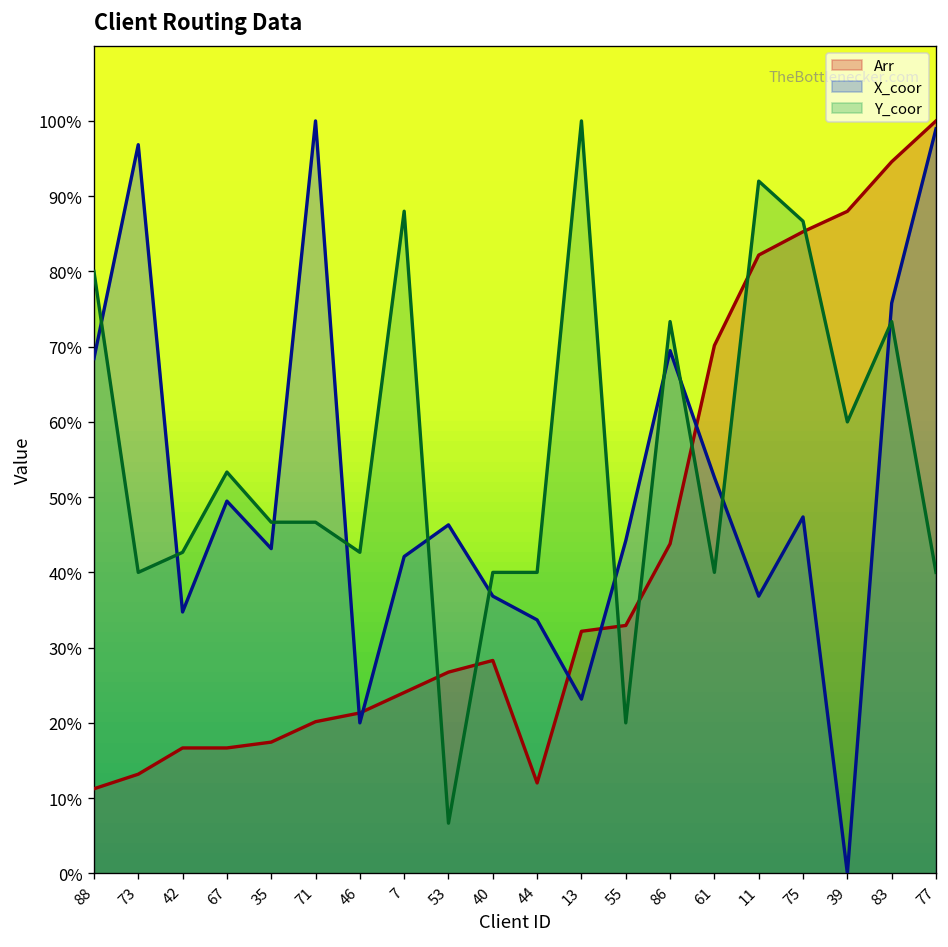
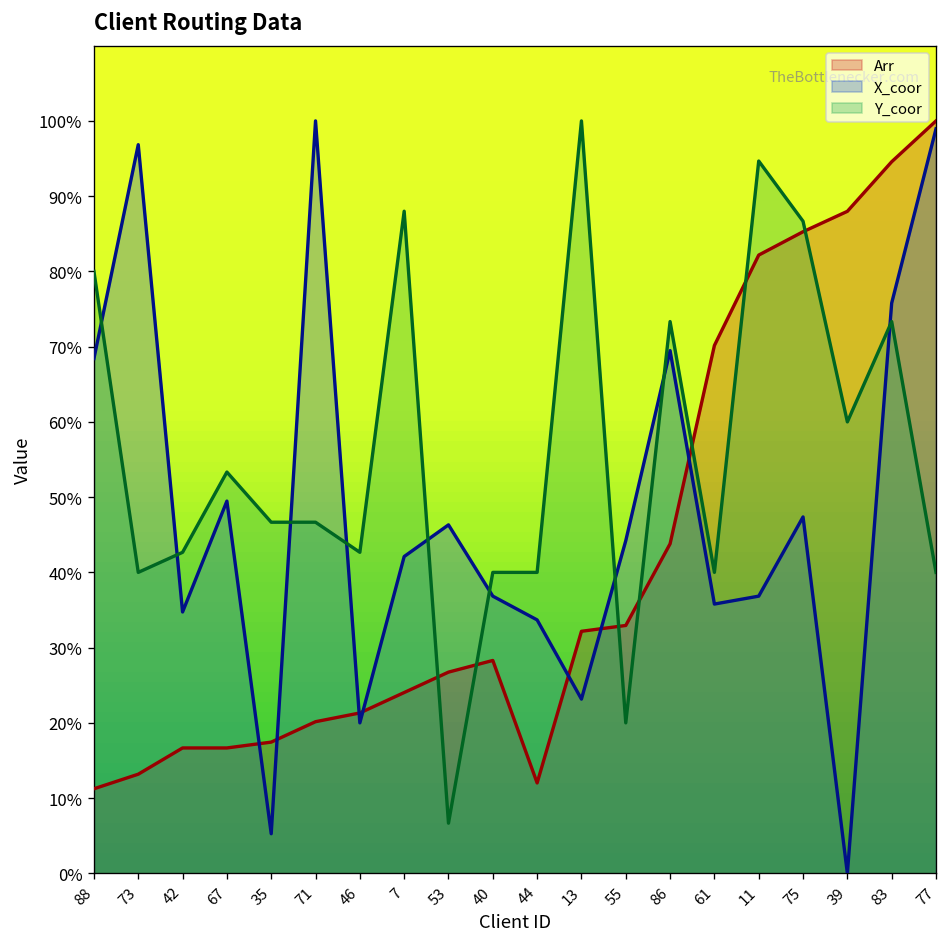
X_coor, 35: 43% -> 5%
X_coor, 61: 53% -> 36%
Y_coor, 11: 92% -> 95%
